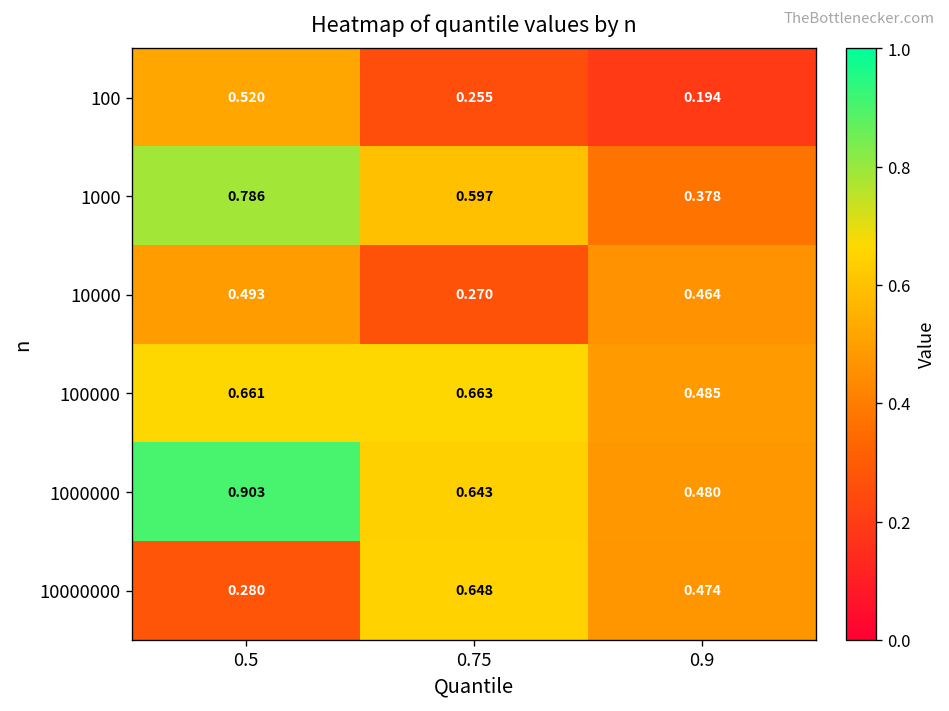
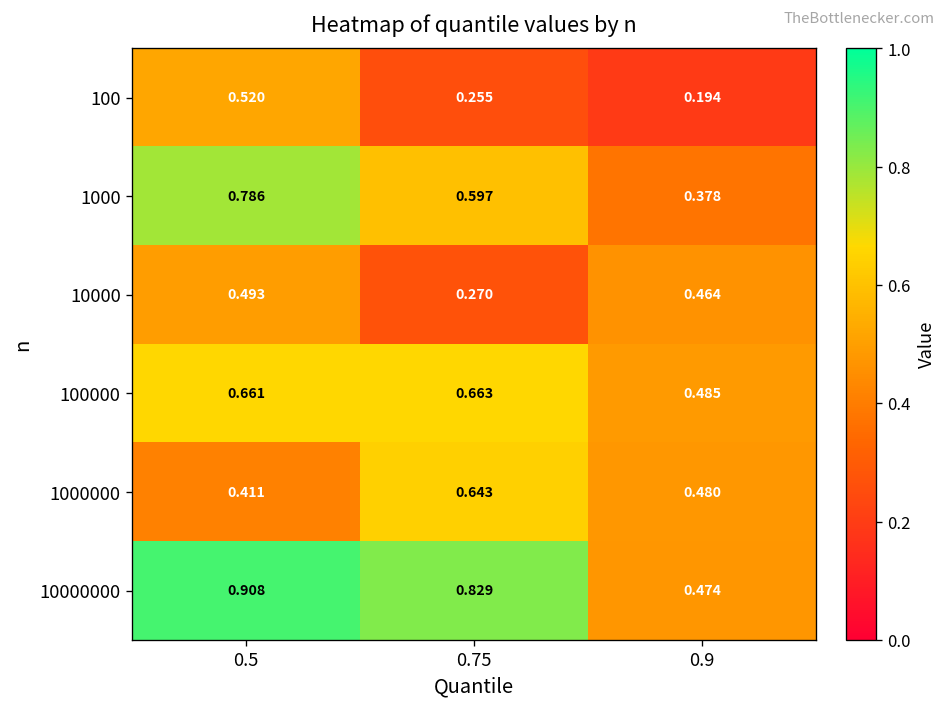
1000000, 0.5: 0.903 -> 0.411
10000000, 0.5: 0.280 -> 0.908
10000000, 0.75: 0.648 -> 0.829
